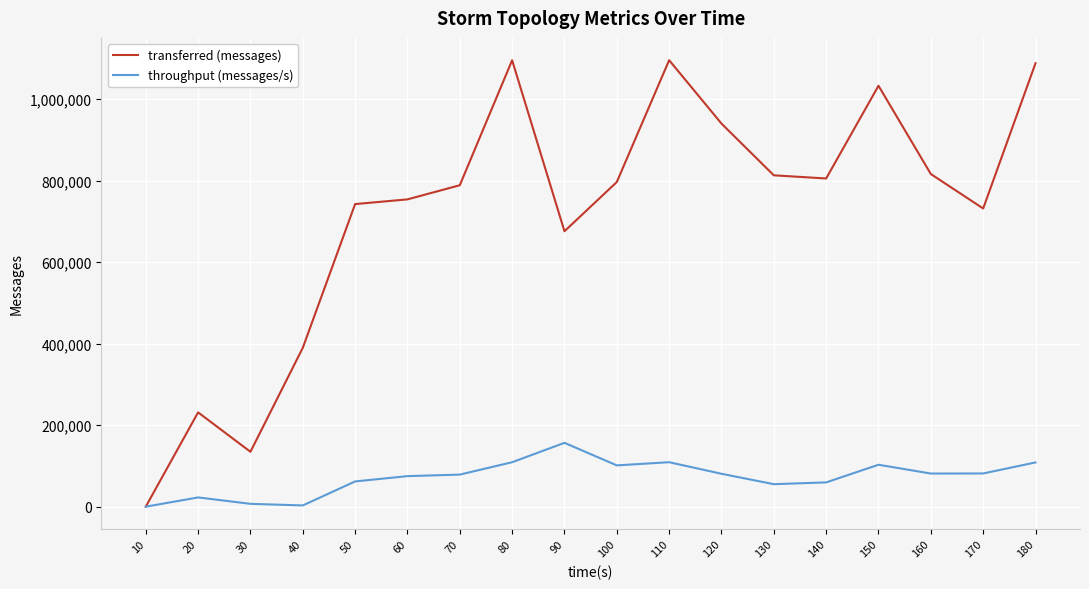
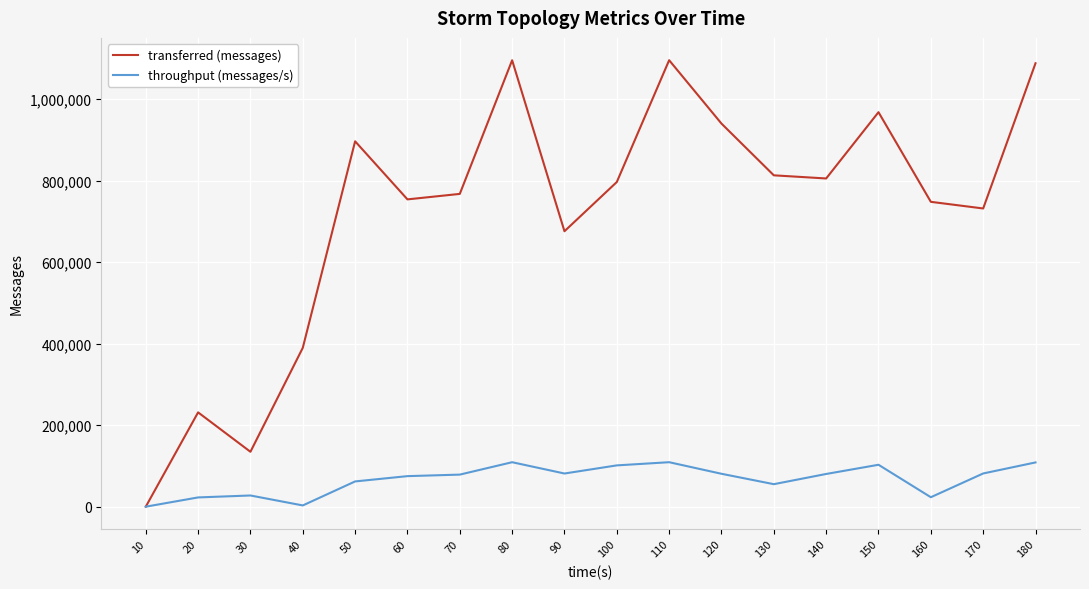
throughput (messages/s), 30: 10,000 -> 30,000
transferred (messages), 50: 740,000 -> 900,000
transferred (messages), 70: 790,000 -> 770,000
throughput (messages/s), 90: 160,000 -> 80,000
throughput (messages/s), 140: 60,000 -> 80,000
transferred (messages), 150: 1,030,000 -> 970,000
transferred (messages), 160: 820,000 -> 750,000
throughput (messages/s), 160: 80,000 -> 20,000
